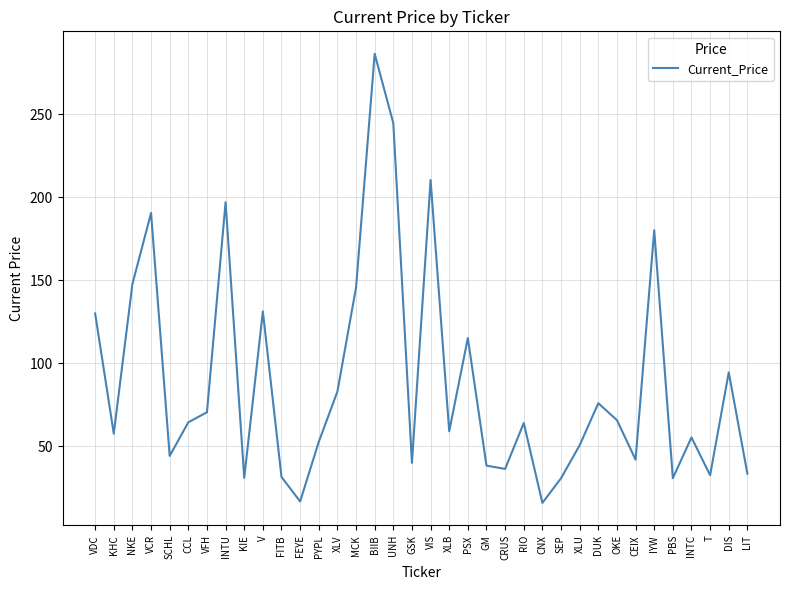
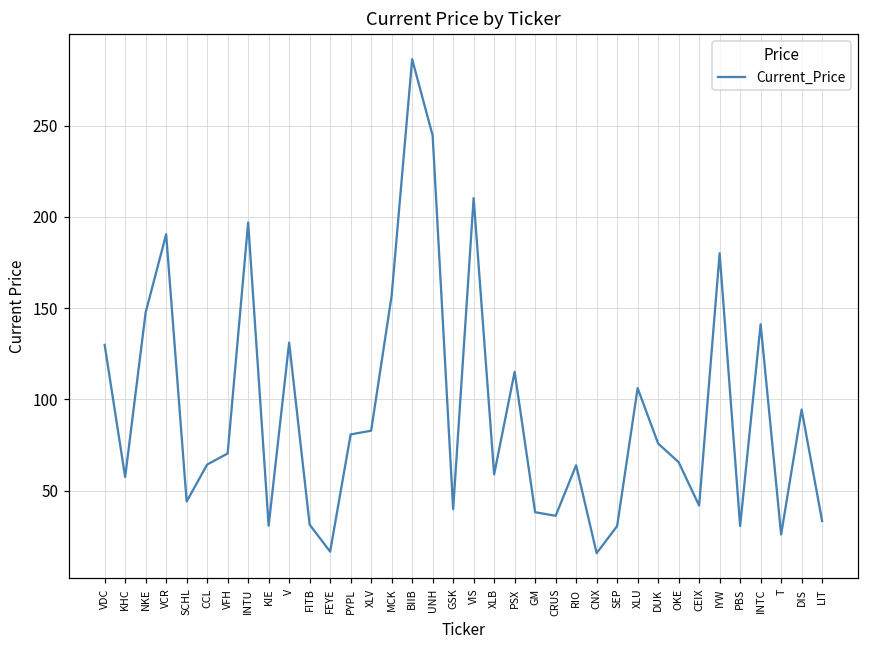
PYPL: 53 -> 81
MCK: 145 -> 157
XLU: 50 -> 106
INTC: 55 -> 141
T: 32 -> 26
